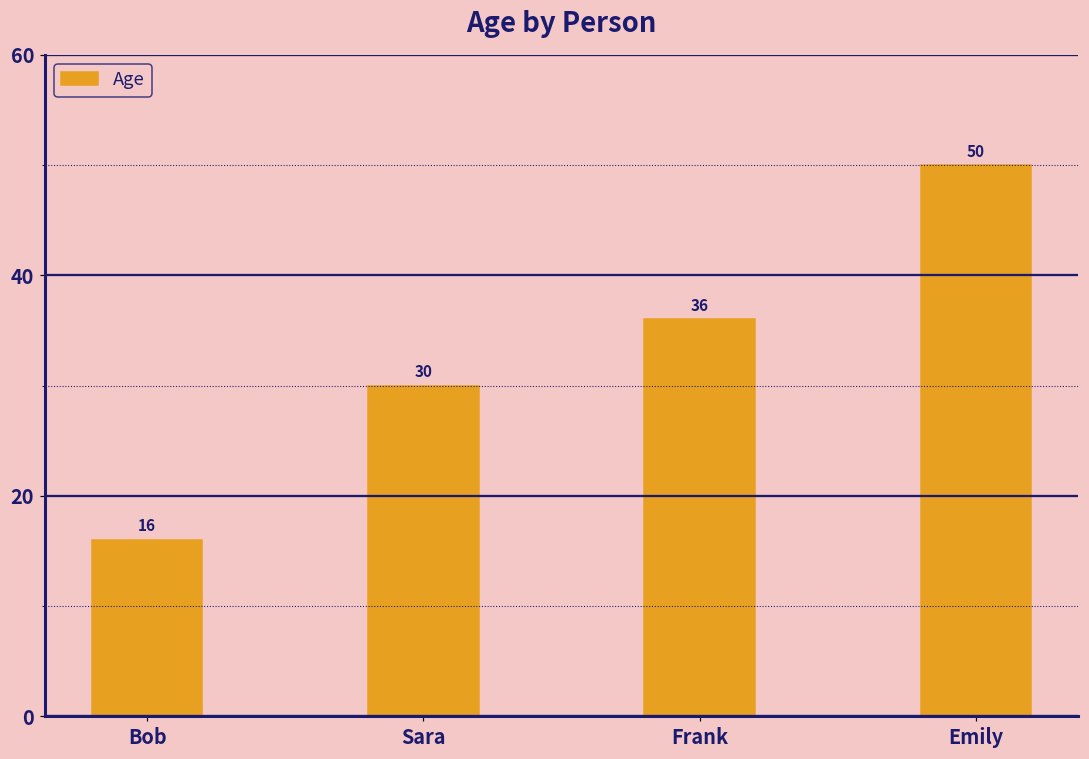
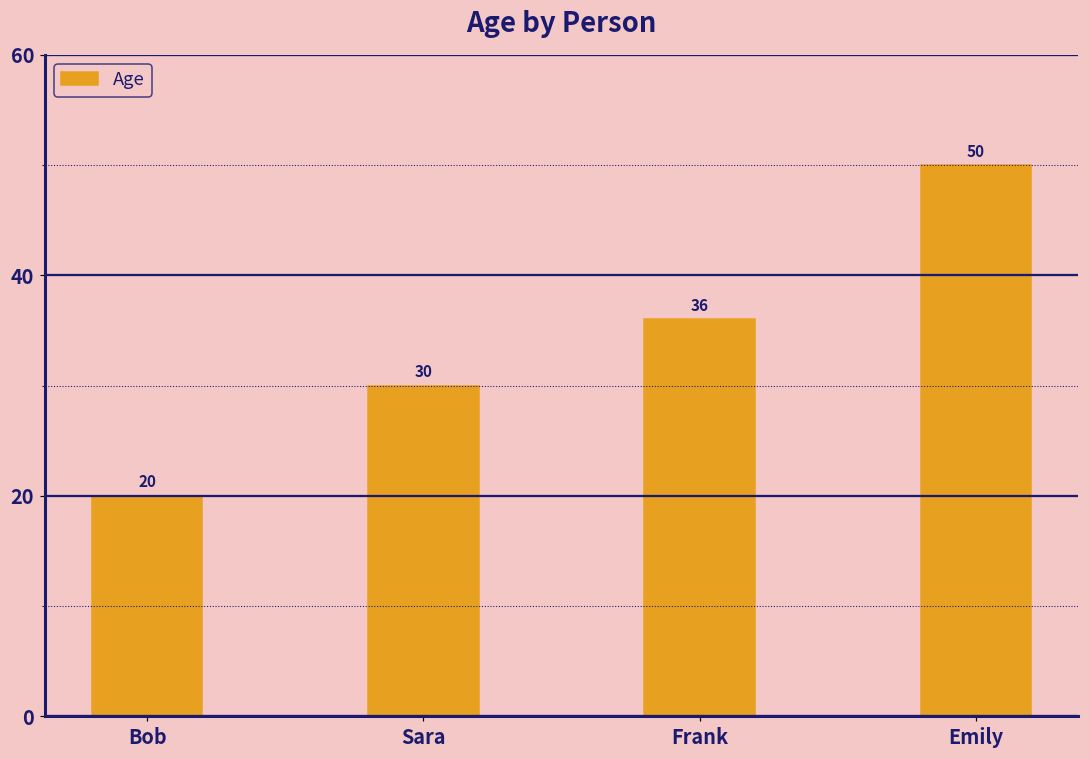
Bob: 16 -> 20
